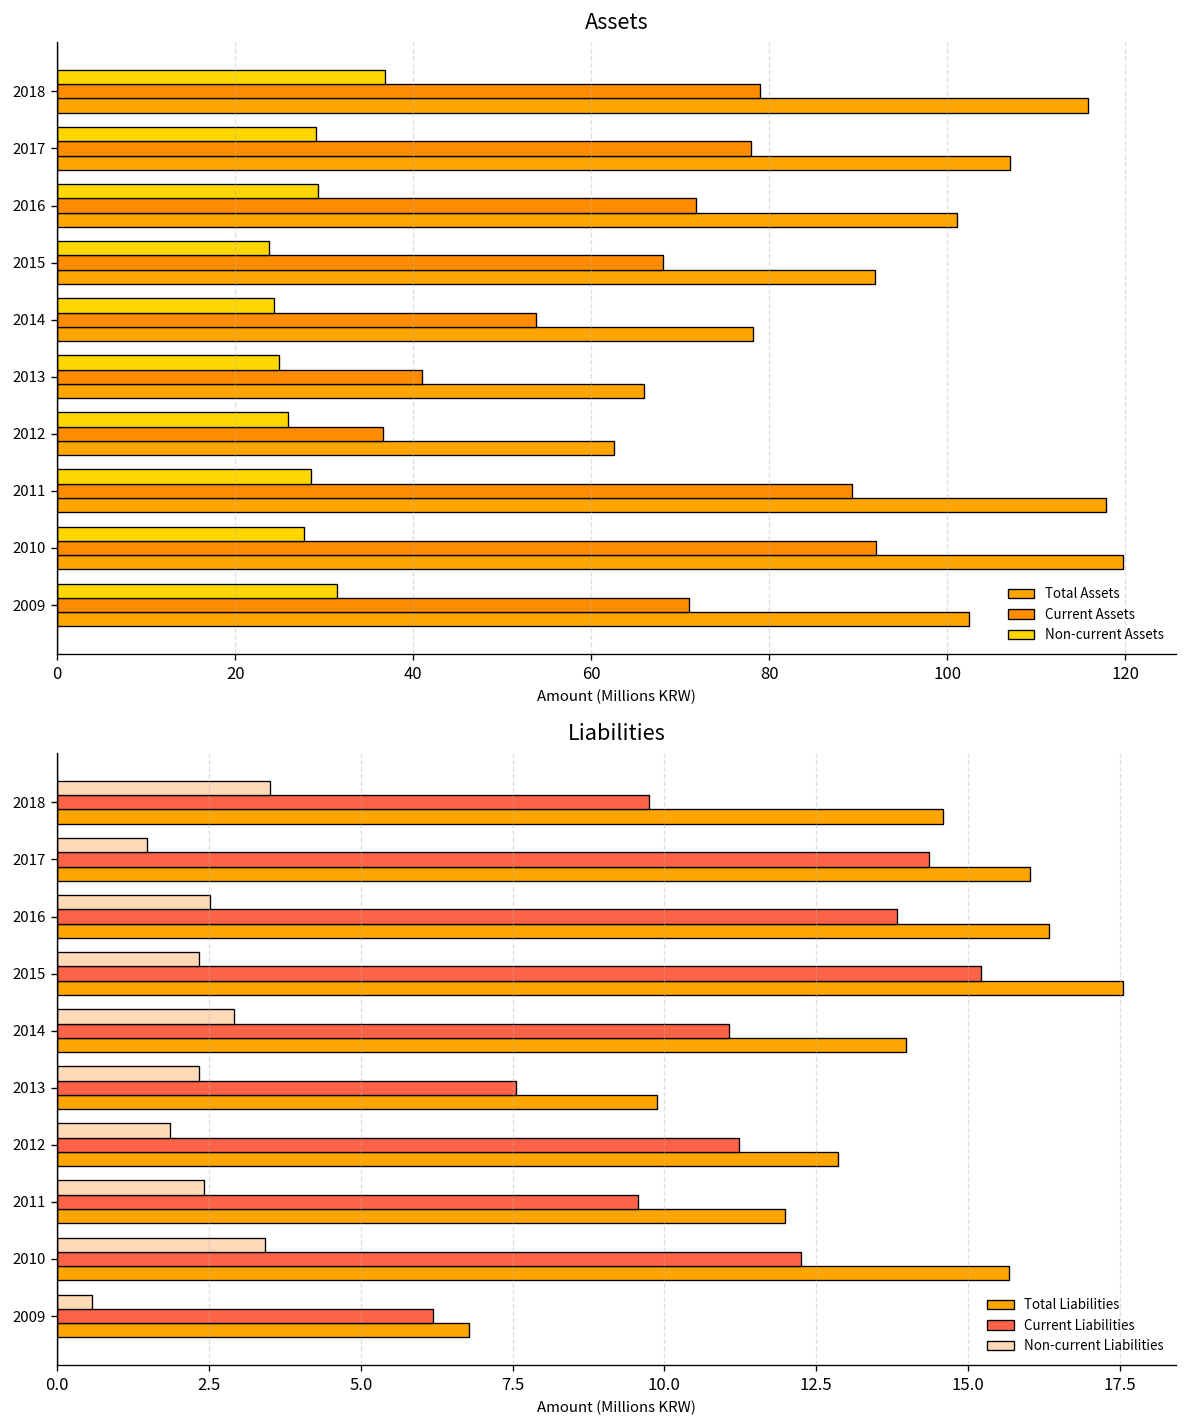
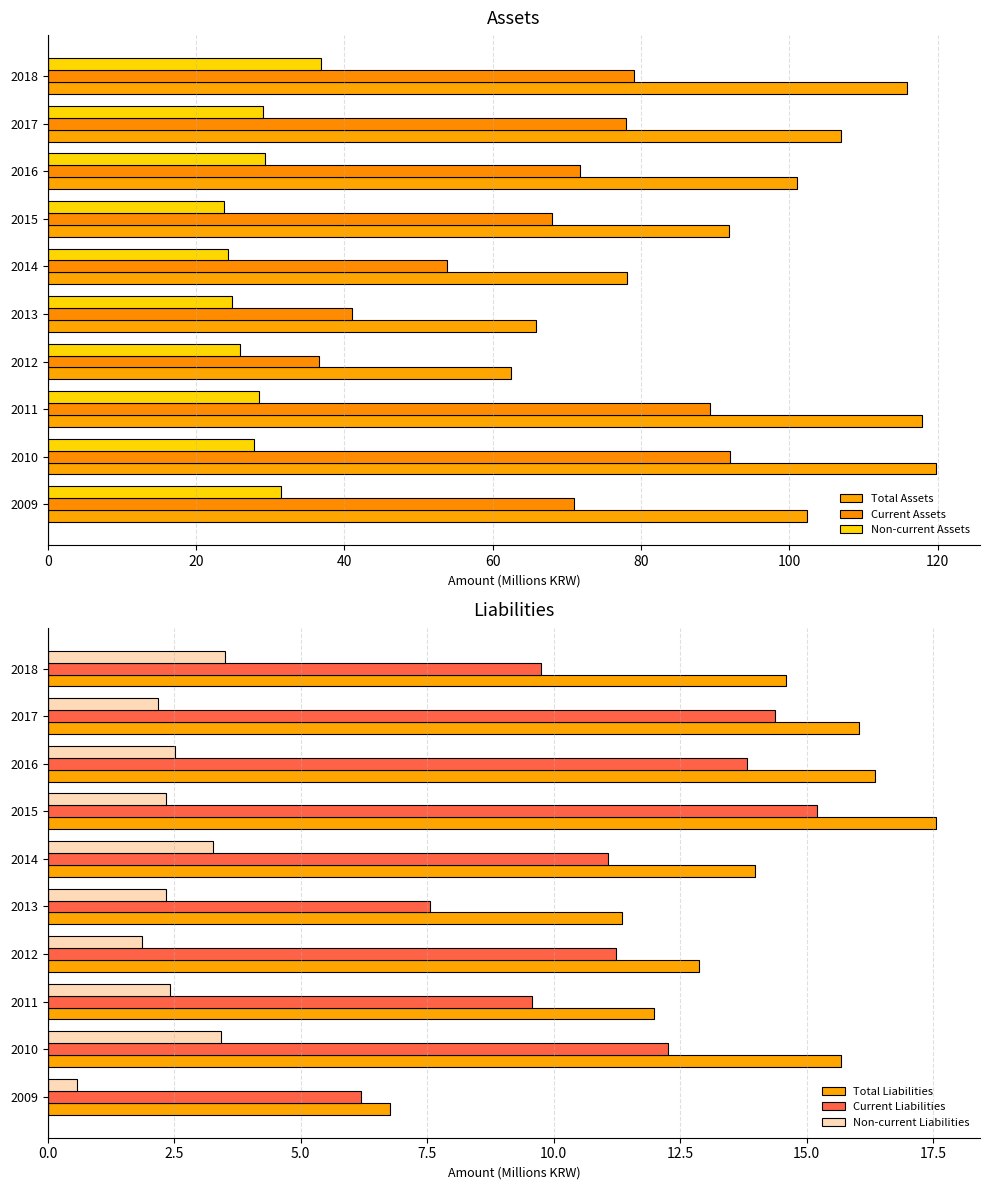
Liabilities, Non-current Liabilities, 2017: 1.5 -> 2.2
Liabilities, Non-current Liabilities, 2014: 2.9 -> 3.3
Liabilities, Total Liabilities, 2013: 9.9 -> 11.4
